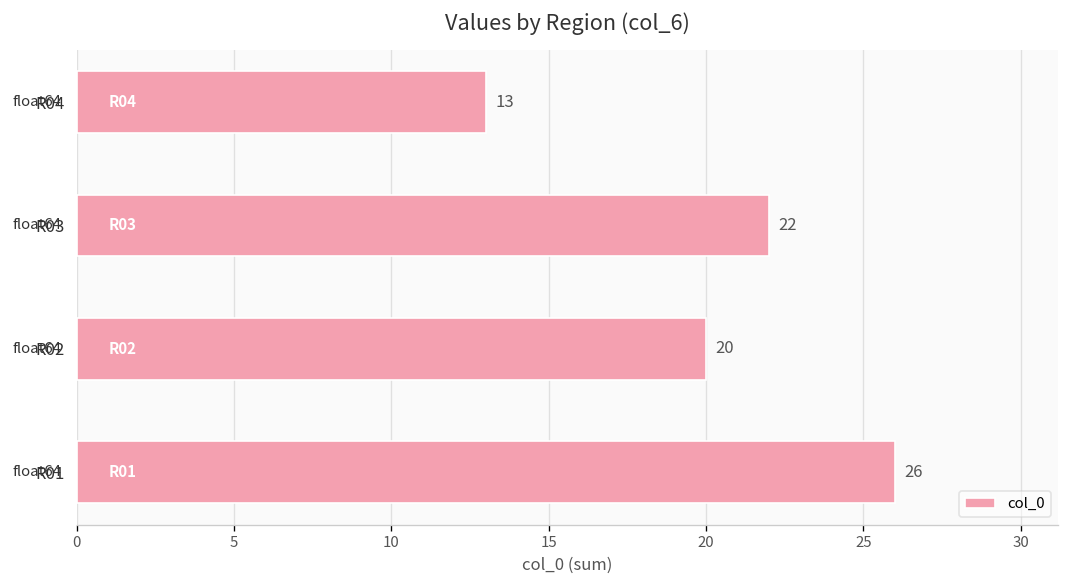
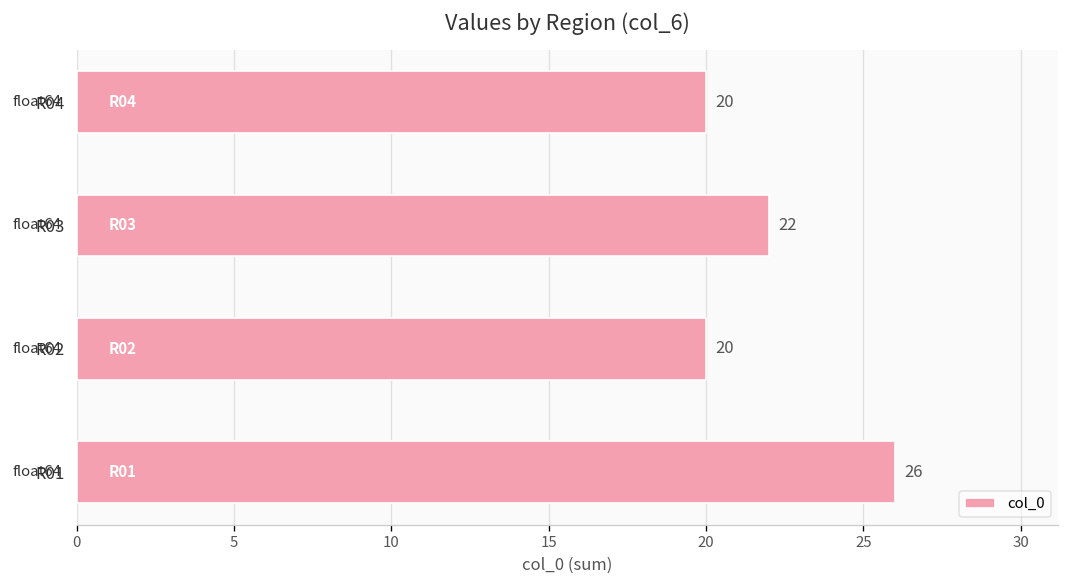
R04: 13 -> 20
